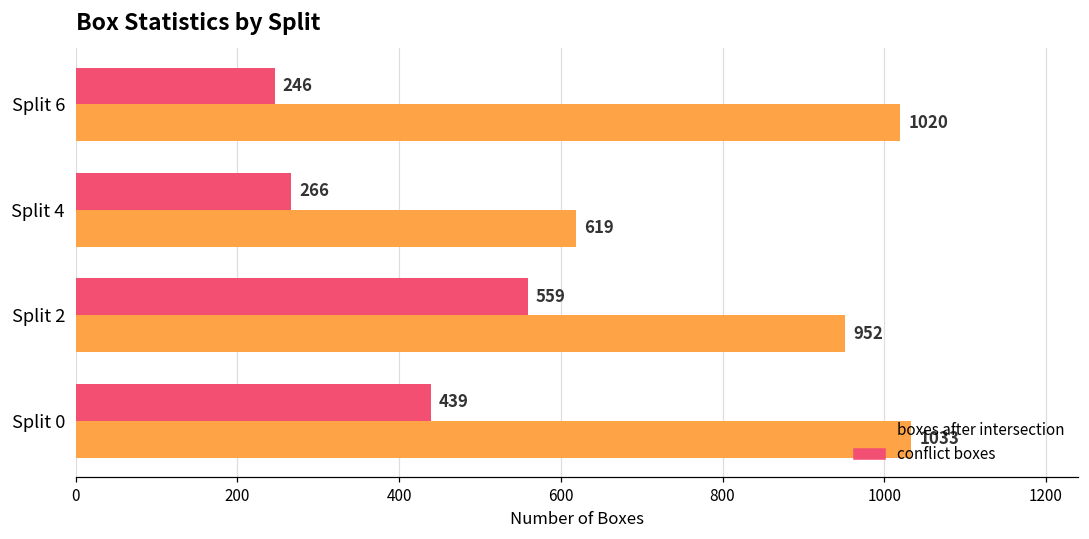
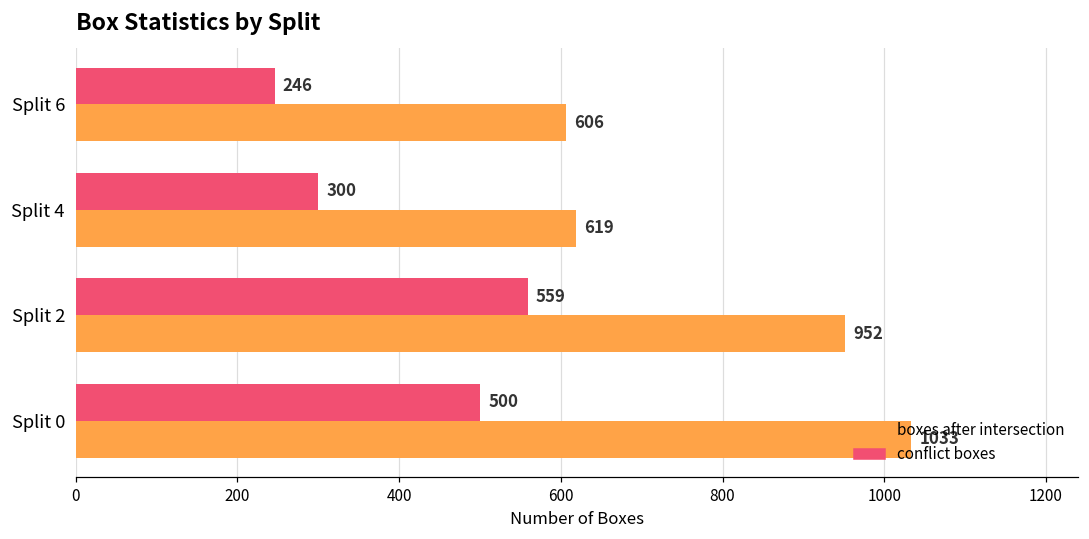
boxes after intersection, Split 6: 1020 -> 606
conflict boxes, Split 4: 266 -> 300
conflict boxes, Split 0: 439 -> 500
